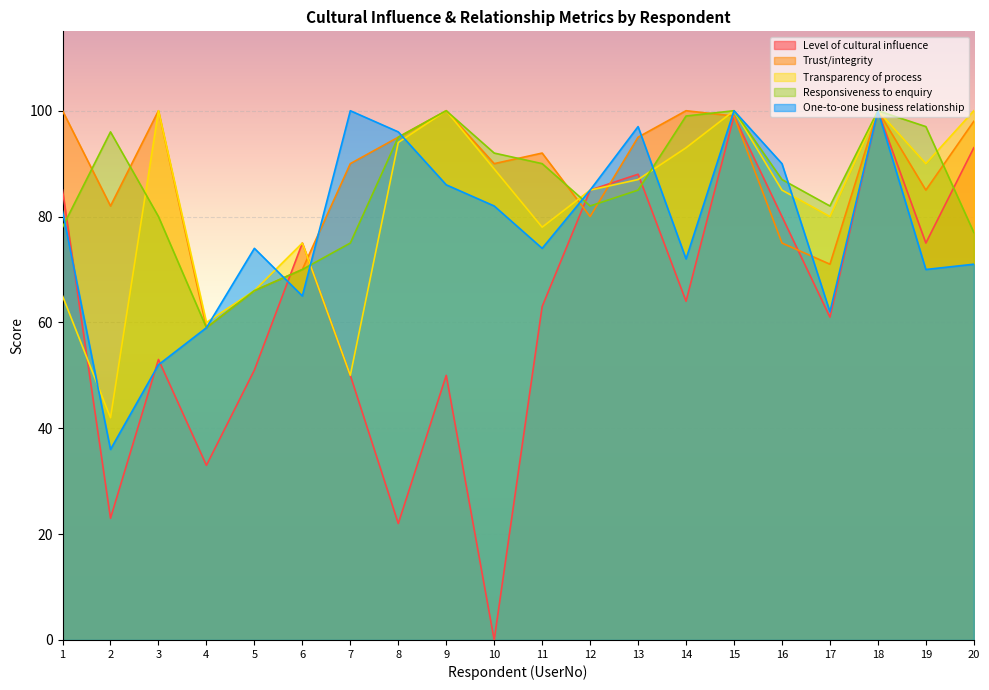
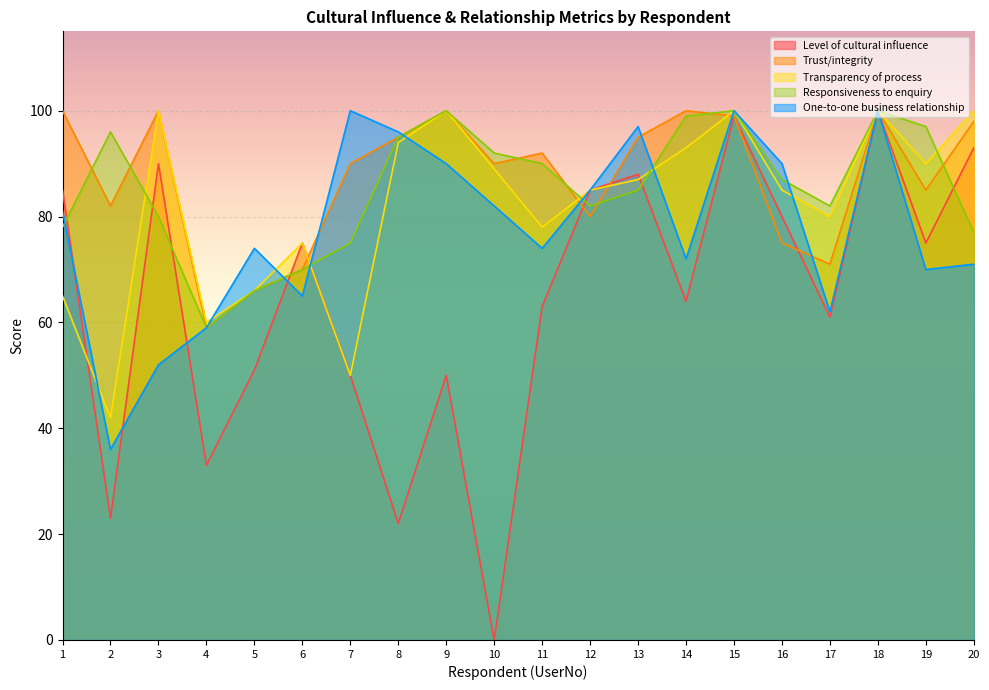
Level of cultural influence, 3: 53 -> 90
One-to-one business relationship, 9: 86 -> 90
